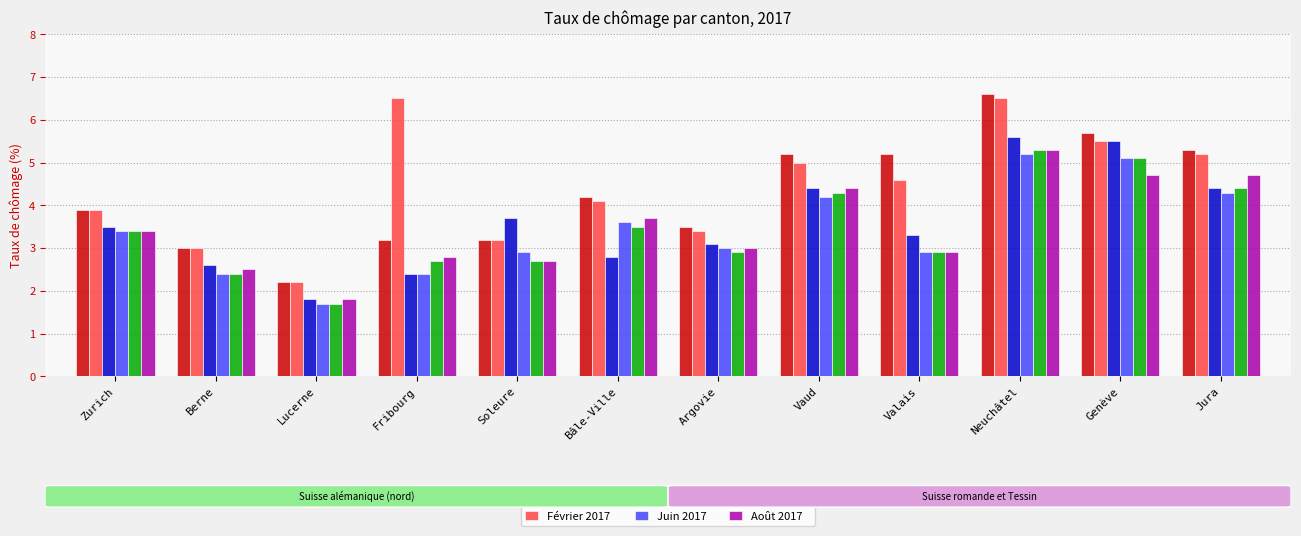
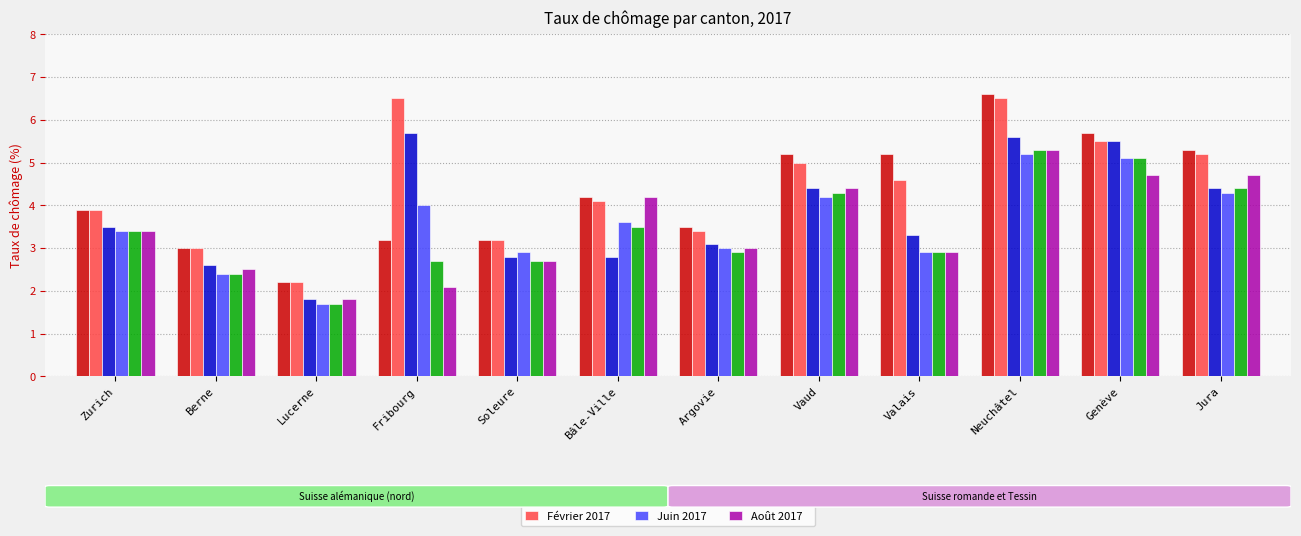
Mai 2017, Fribourg: 2.4 -> 5.7
Juin 2017, Fribourg: 2.4 -> 4.0
Août 2017, Fribourg: 2.8 -> 2.1
Mai 2017, Soleure: 3.7 -> 2.8
Août 2017, Bâle-Ville: 3.7 -> 4.2
